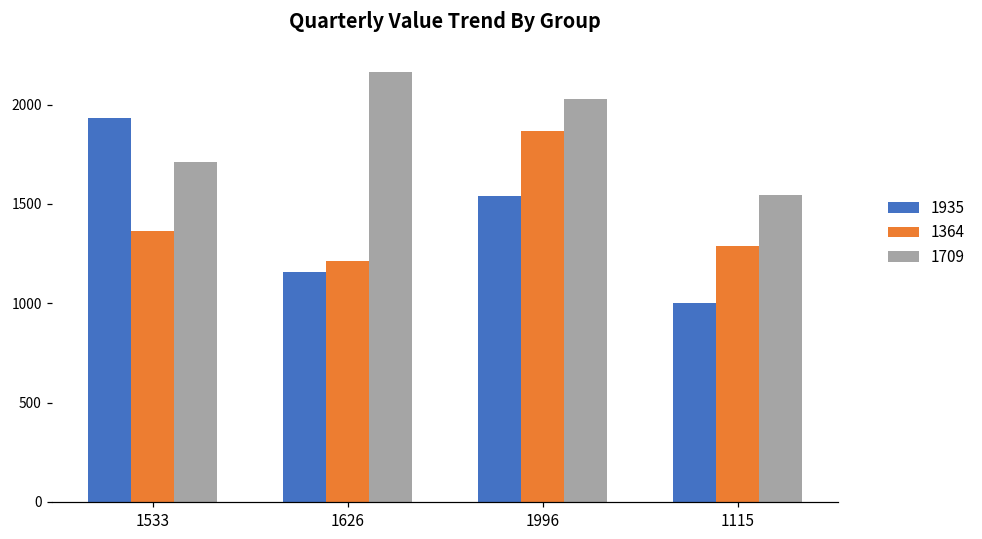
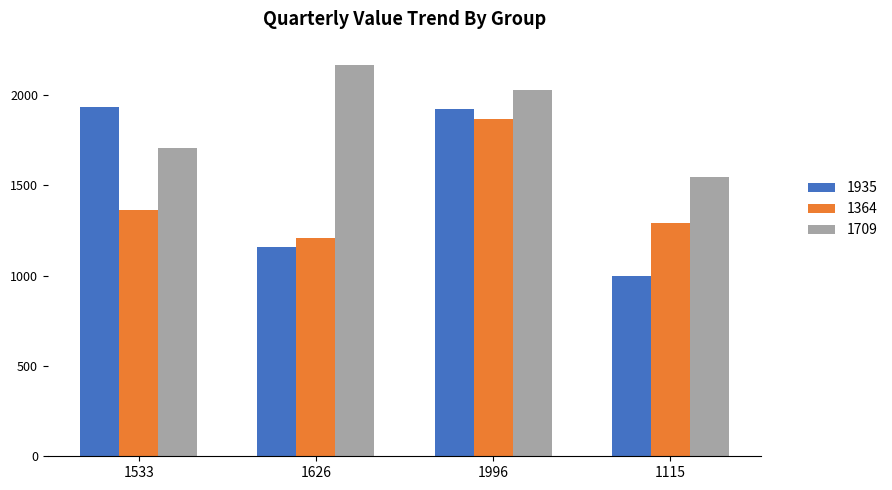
1935, 1996: 1540 -> 1920
